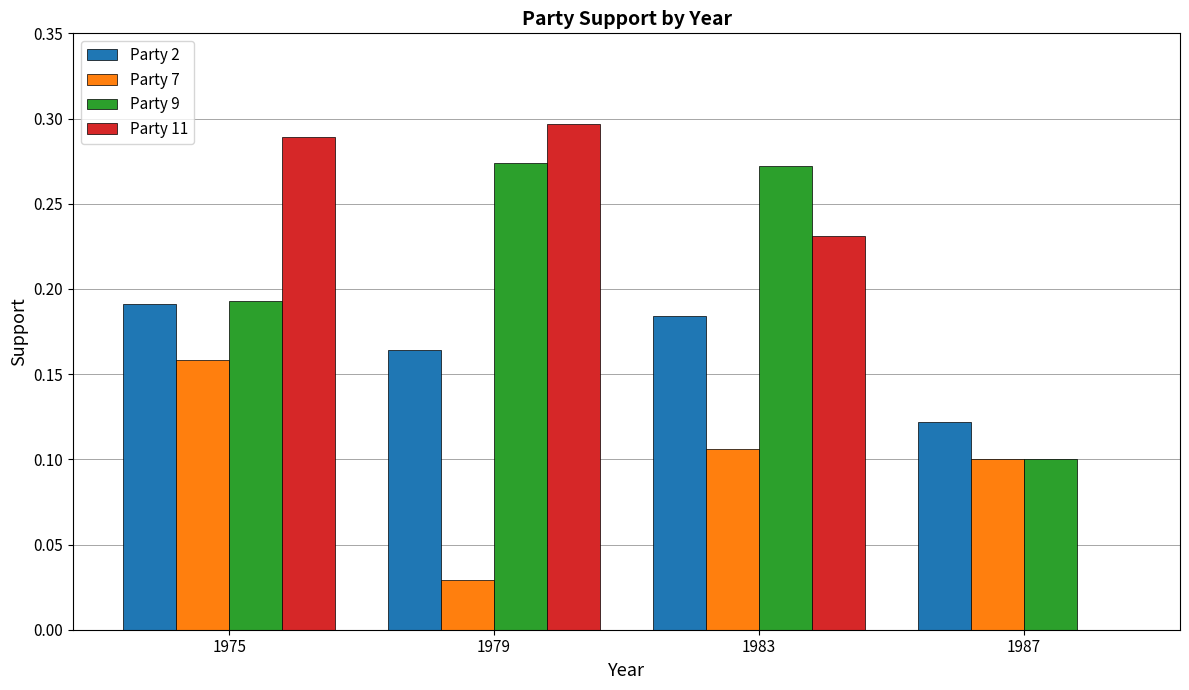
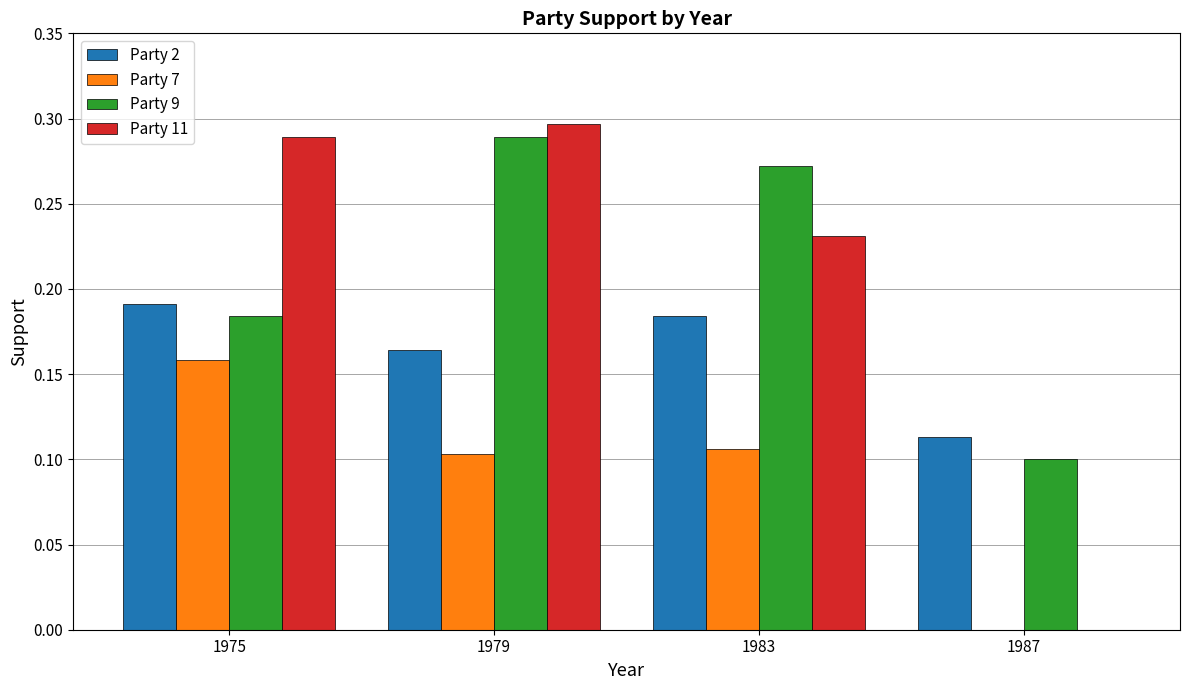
Party 9, 1975: 0.193 -> 0.184
Party 7, 1979: 0.029 -> 0.103
Party 9, 1979: 0.274 -> 0.289
Party 2, 1987: 0.122 -> 0.113
Party 7, 1987: 0.1 -> 0.0
